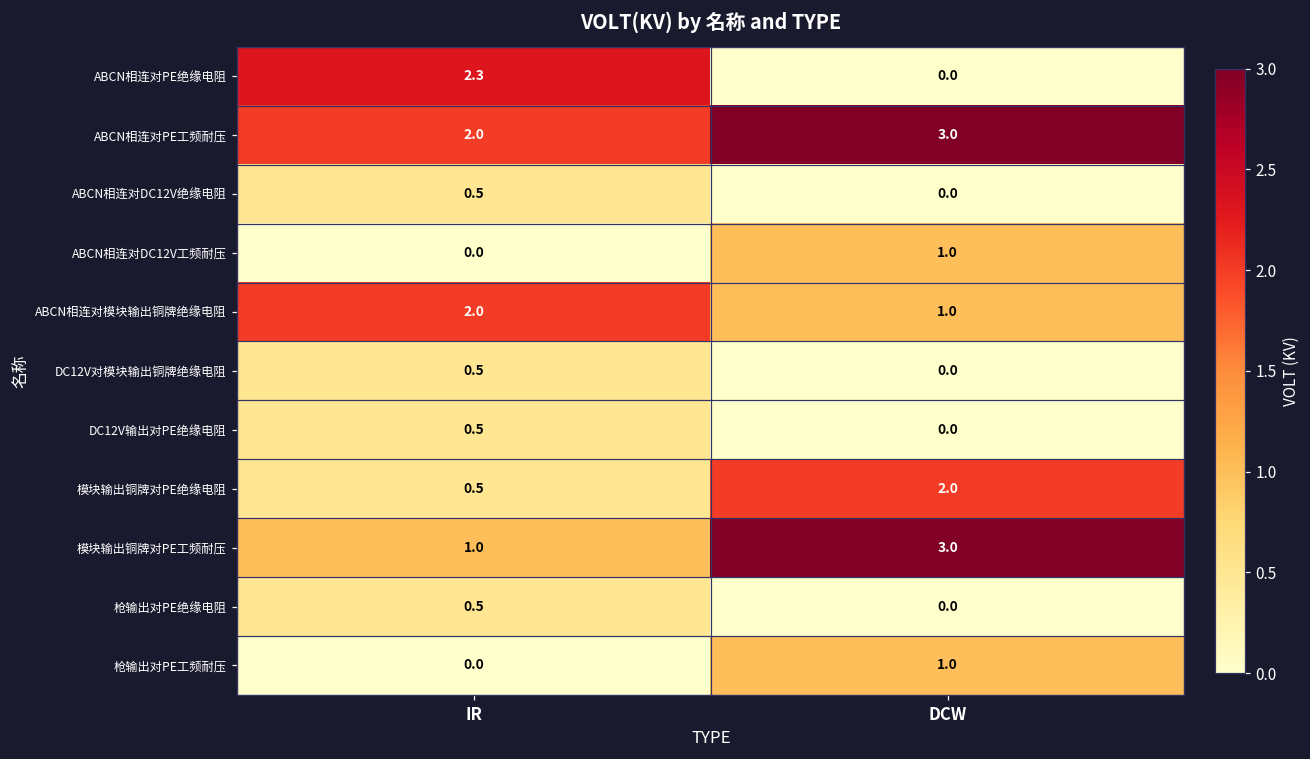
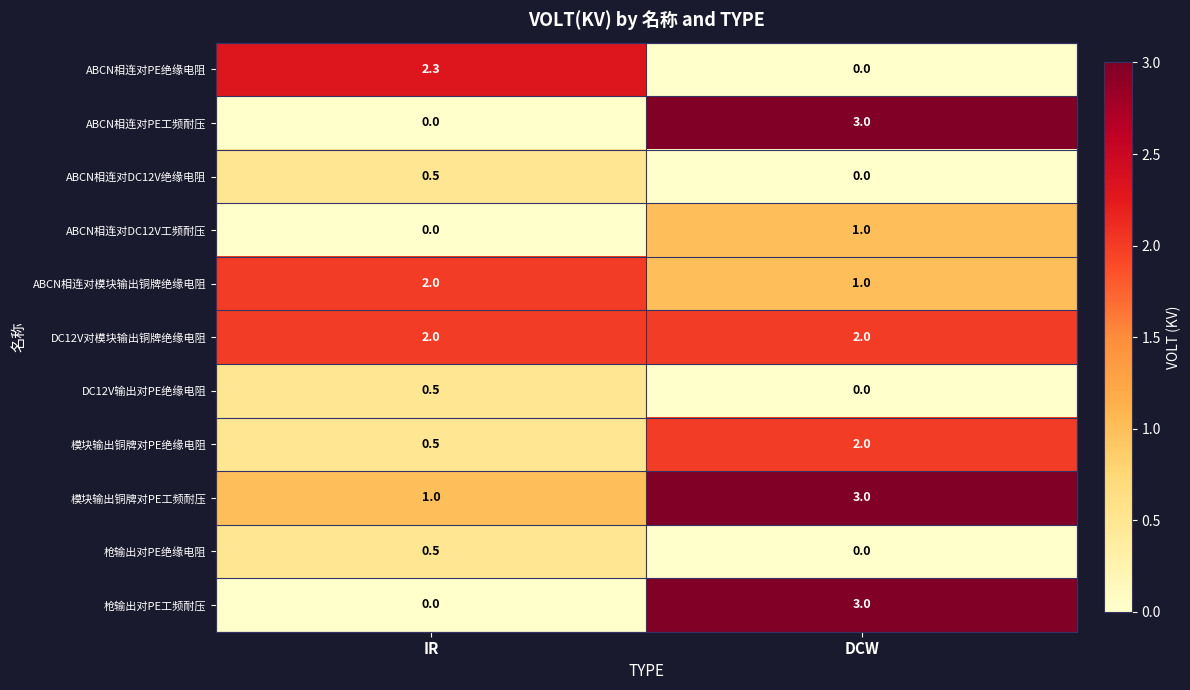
ABCN相连对PE工频耐压, IR: 2.0 -> 0.0
DC12V对模块输出铜牌绝缘电阻, IR: 0.5 -> 2.0
DC12V对模块输出铜牌绝缘电阻, DCW: 0.0 -> 2.0
枪输出对PE工频耐压, DCW: 1.0 -> 3.0
